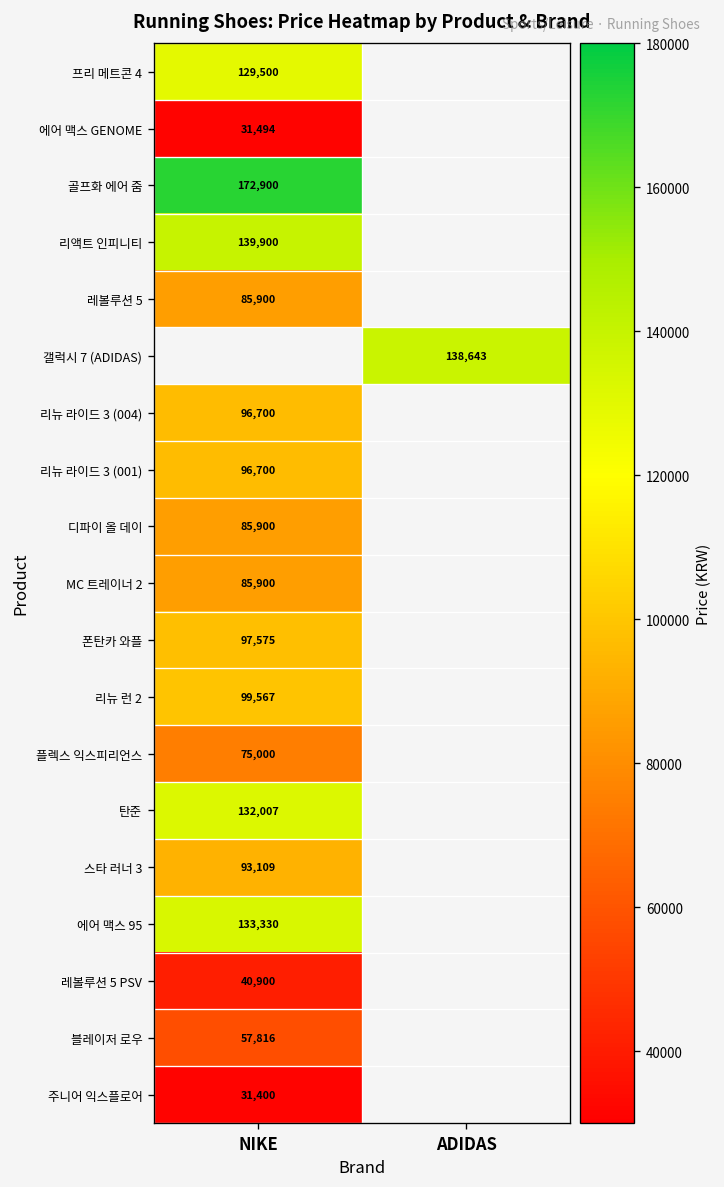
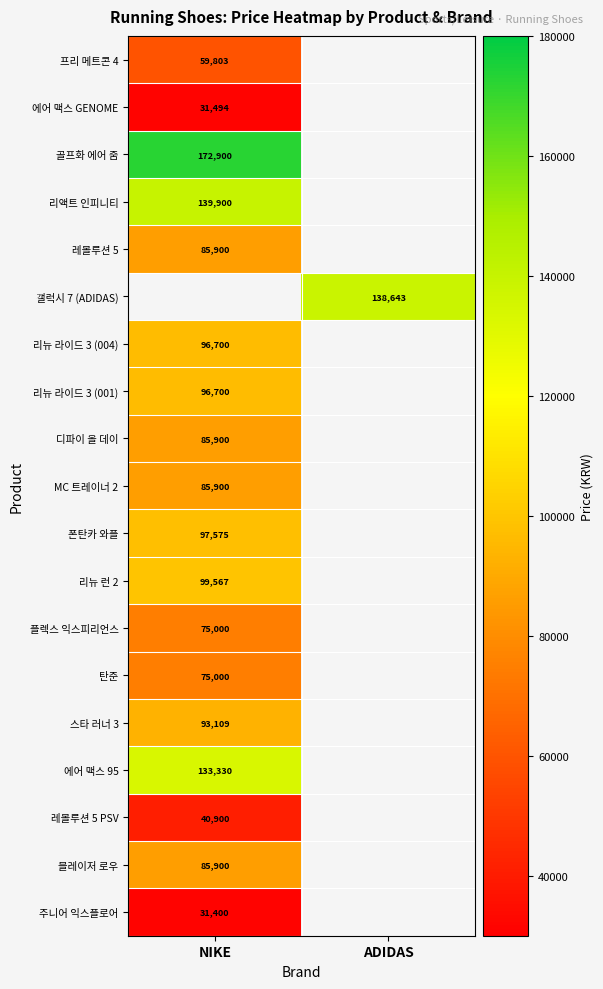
프리 메트콘 4, NIKE: 129,500 -> 59,803
탄준, NIKE: 132,007 -> 75,000
블레이저 로우, NIKE: 57,816 -> 85,900
